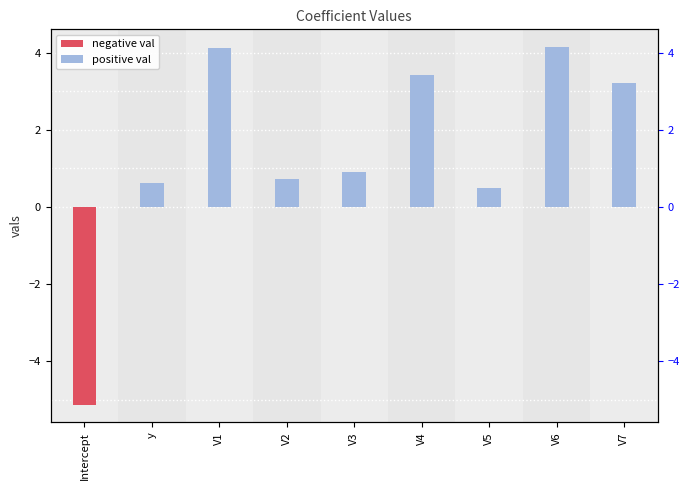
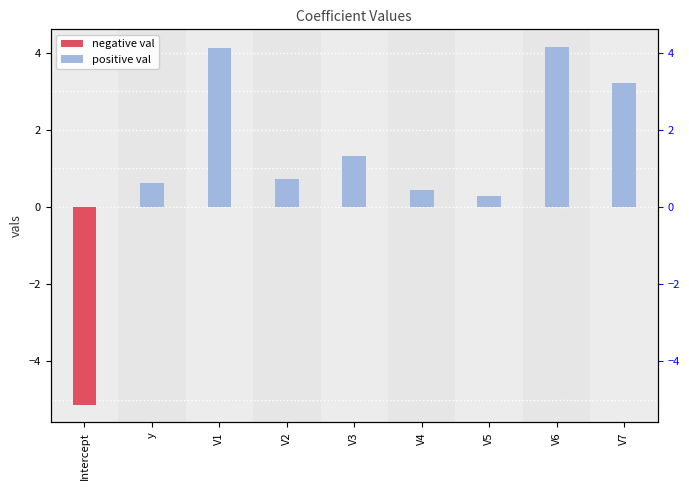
V3: 0.9 -> 1.3
V4: 3.4 -> 0.4
V5: 0.5 -> 0.3
